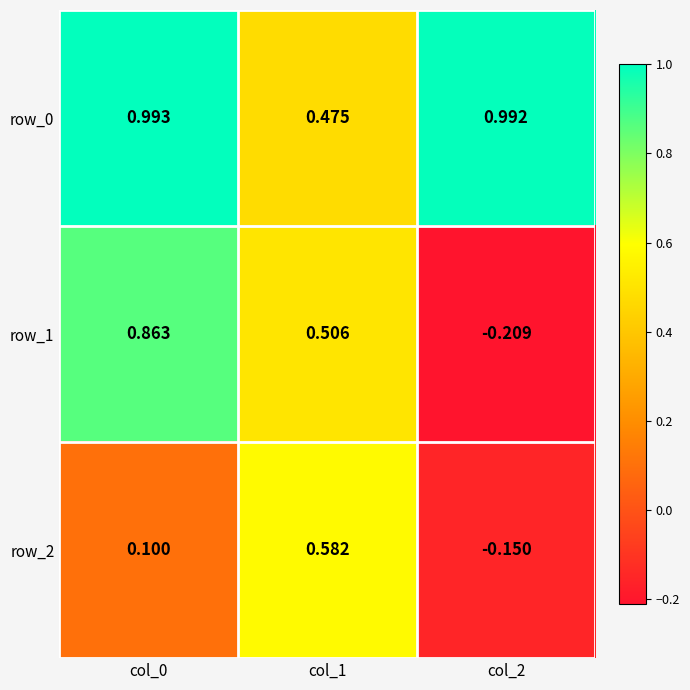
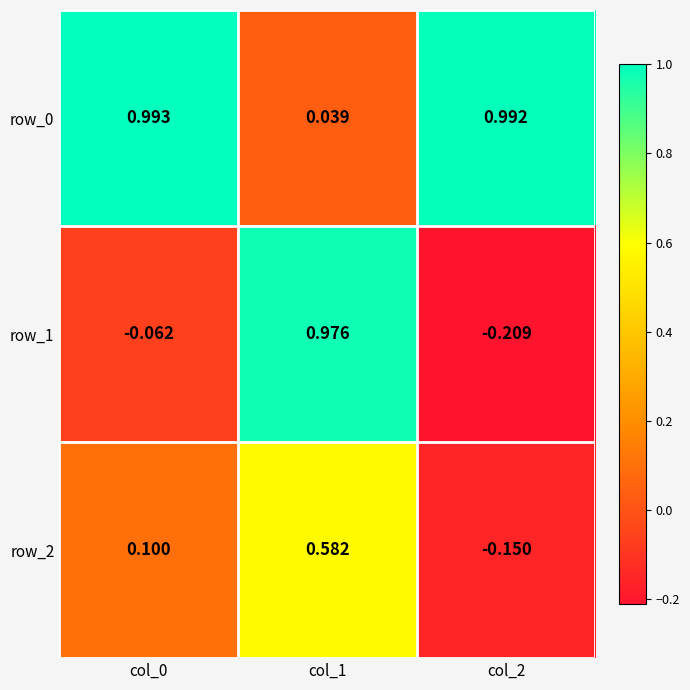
row_0, col_1: 0.475 -> 0.039
row_1, col_0: 0.863 -> -0.062
row_1, col_1: 0.506 -> 0.976
